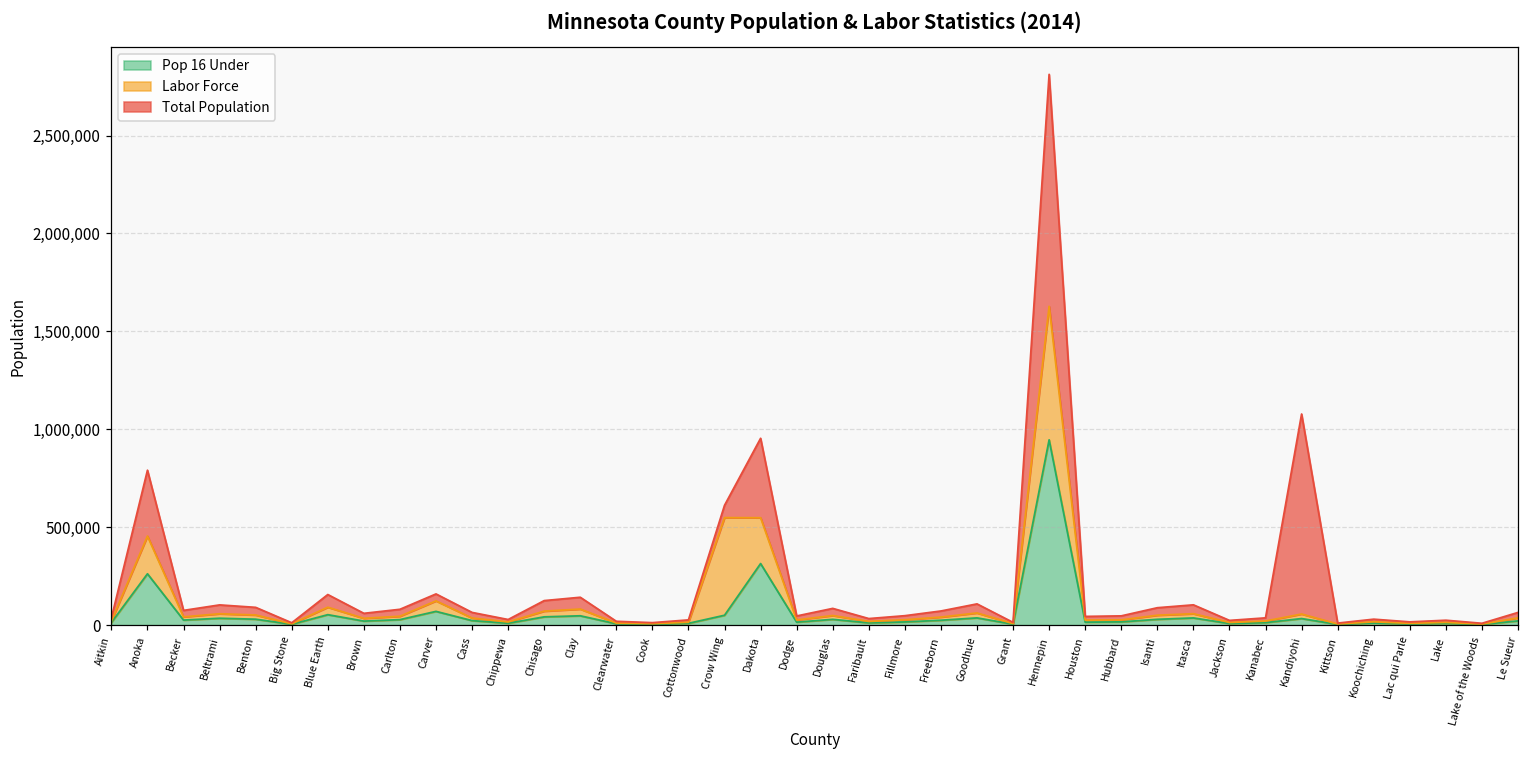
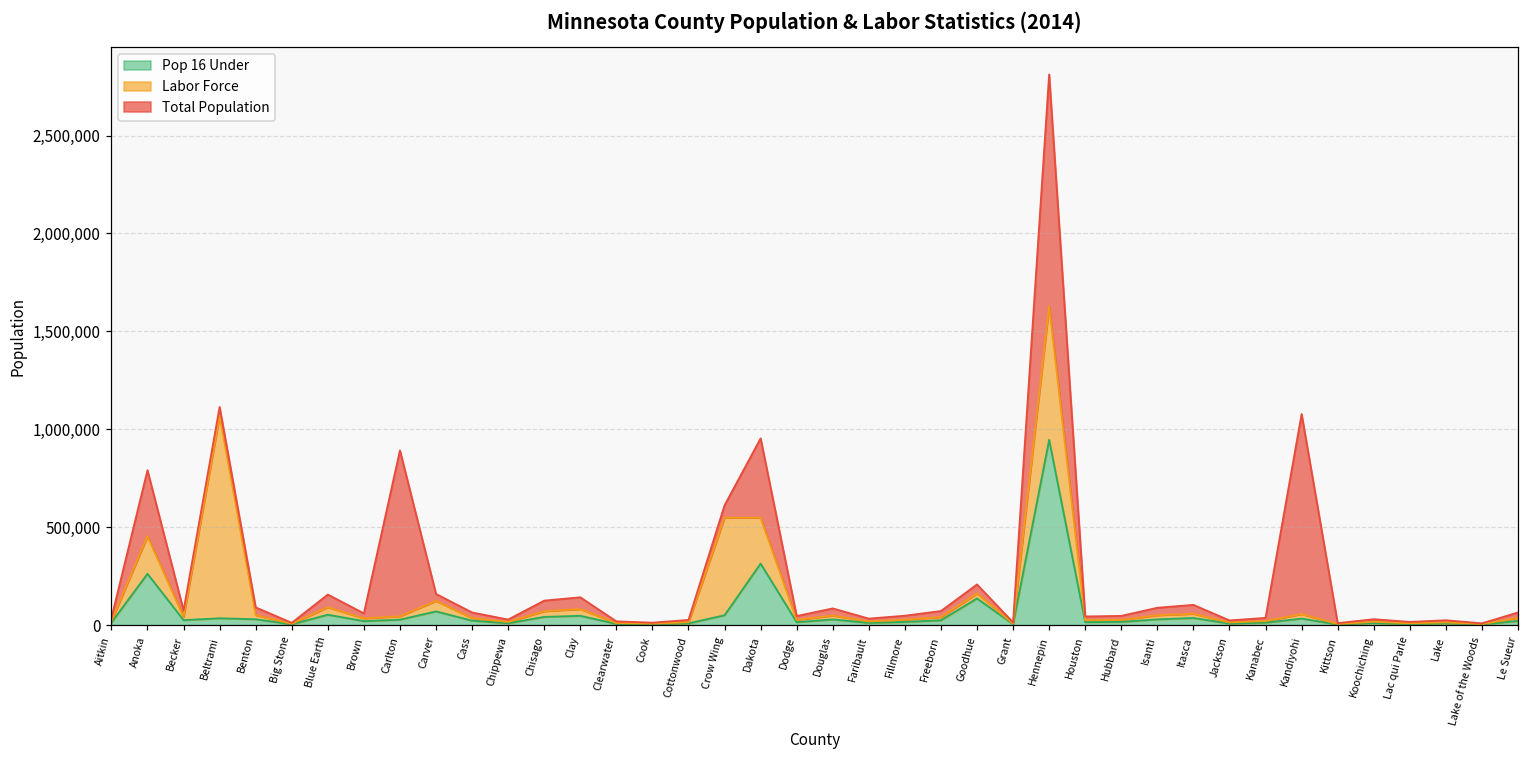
Labor Force, Beltrami: 20,000 -> 1,030,000
Total Population, Carlton: 40,000 -> 850,000
Pop 16 Under, Goodhue: 40,000 -> 140,000
